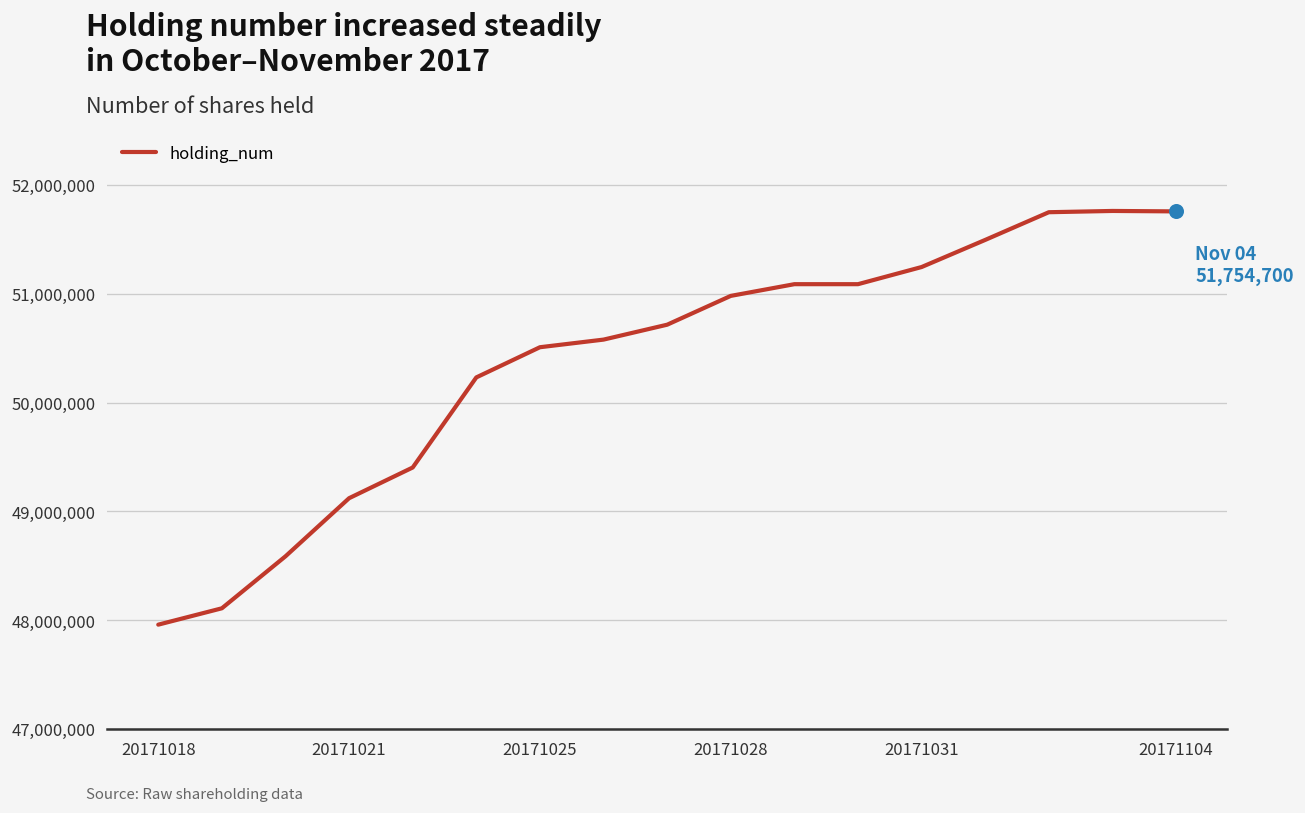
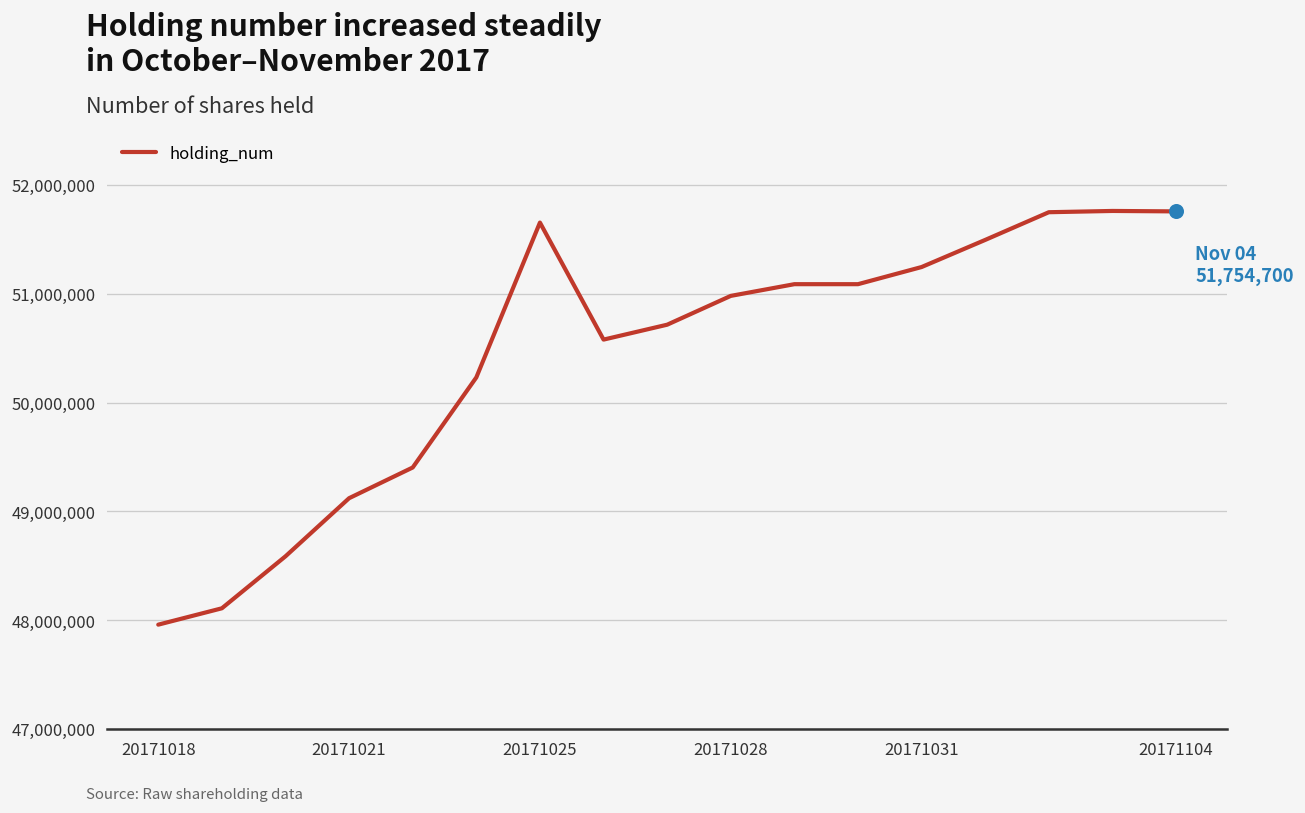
holding_num, 20171025: 50,500,000 -> 51,700,000
